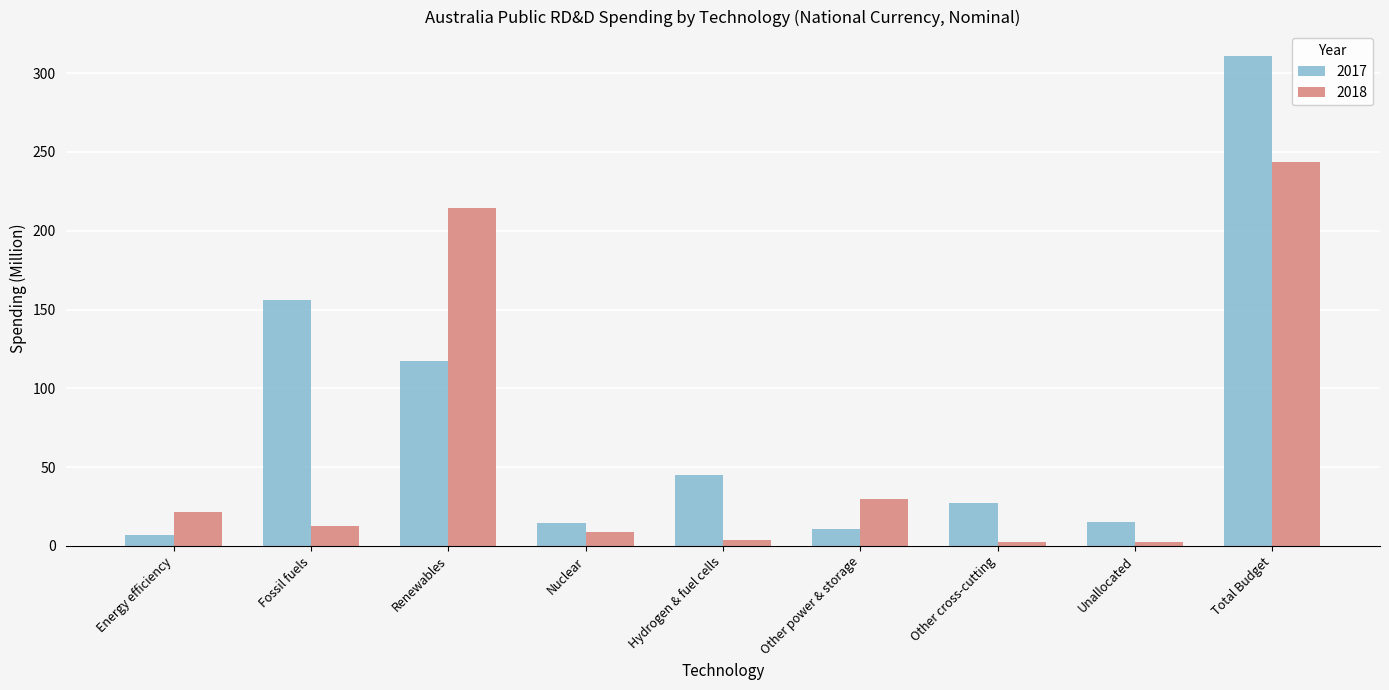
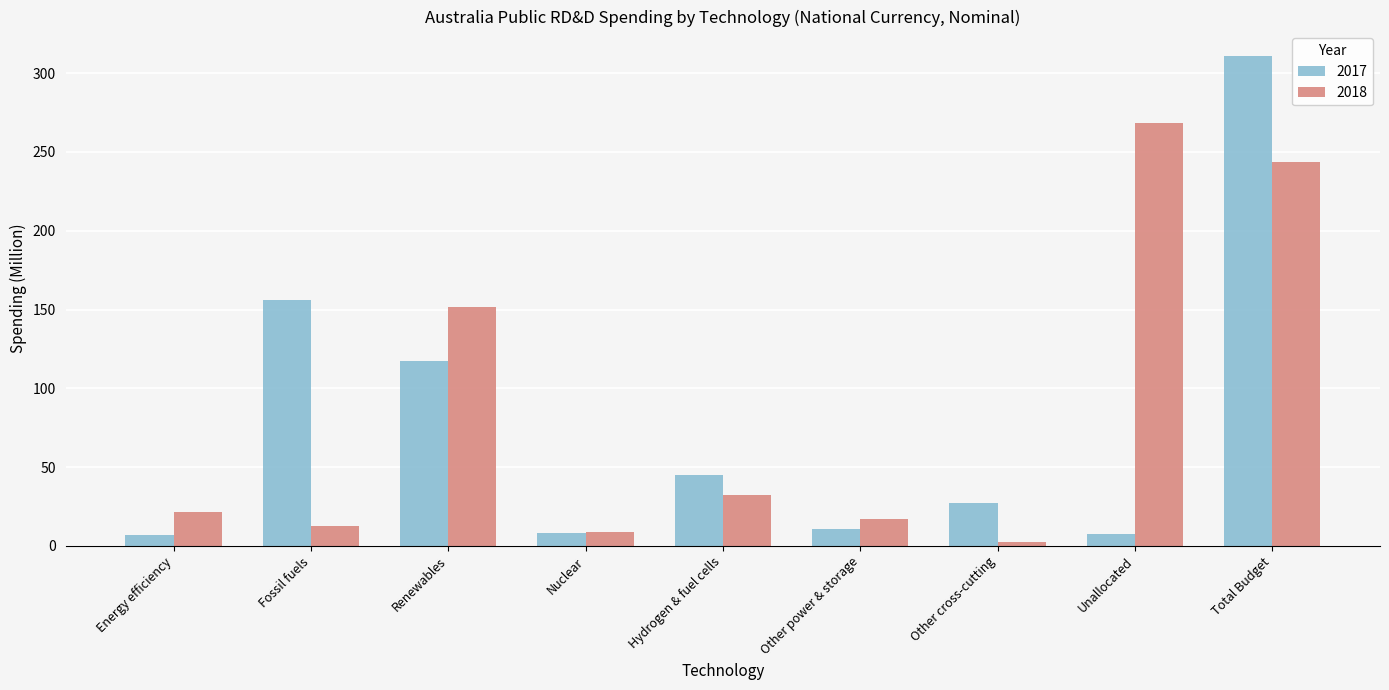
2018, Renewables: 214 -> 151
2017, Nuclear: 14 -> 8
2018, Hydrogen & fuel cells: 4 -> 32
2018, Other power & storage: 30 -> 17
2017, Unallocated: 15 -> 8
2018, Unallocated: 3 -> 269
